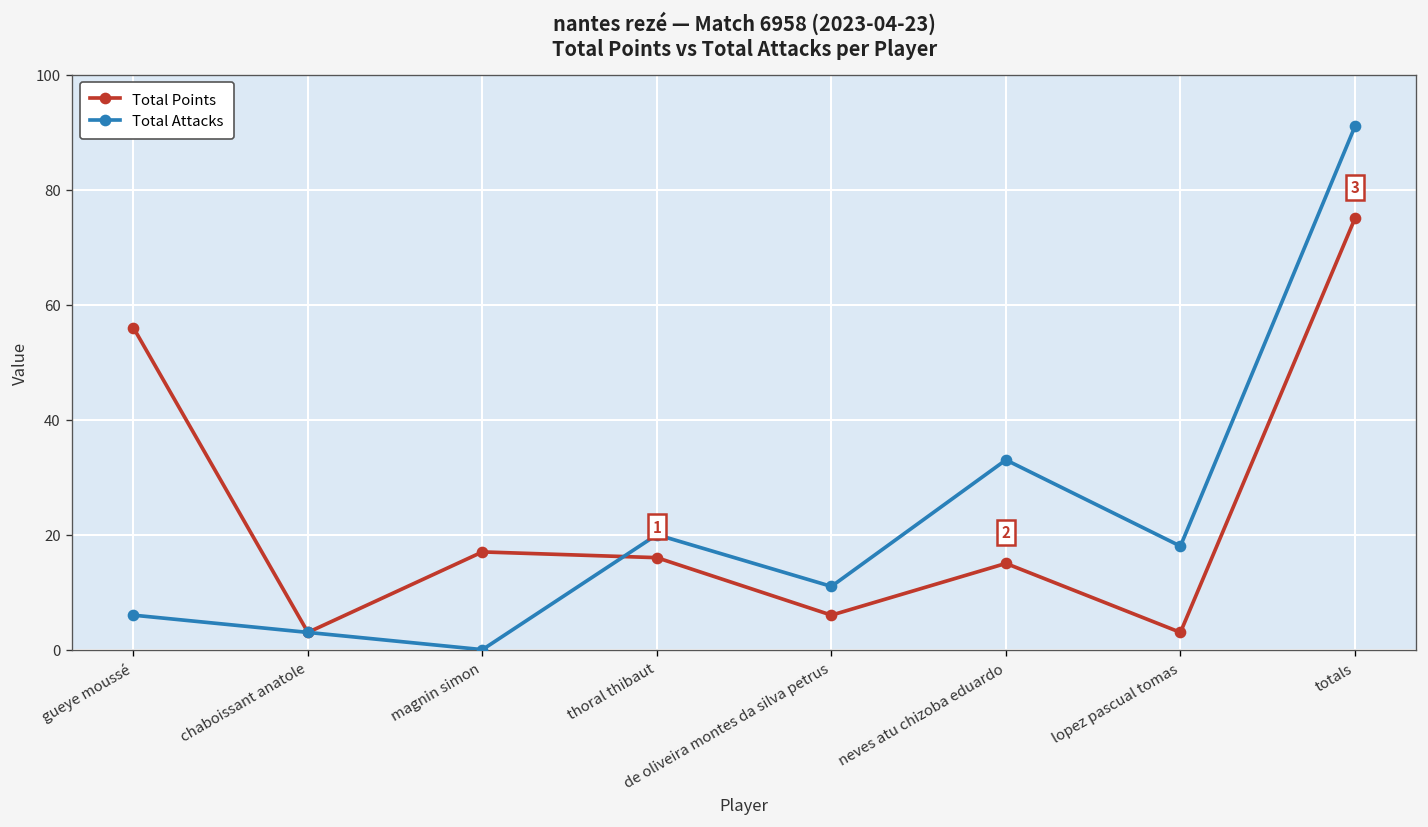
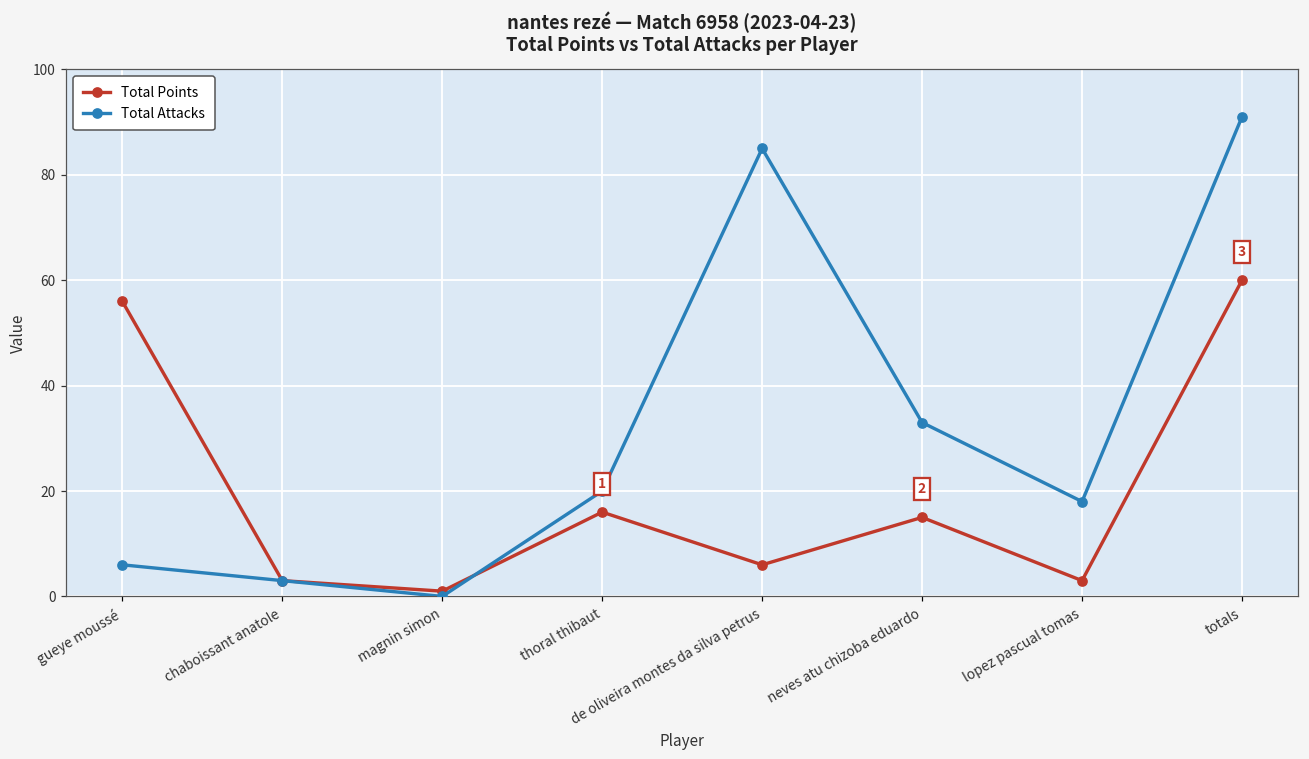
Total Points, magnin simon: 17 -> 1
Total Attacks, de oliveira montes da silva petrus: 11 -> 85
Total Points, totals: 75 -> 60
